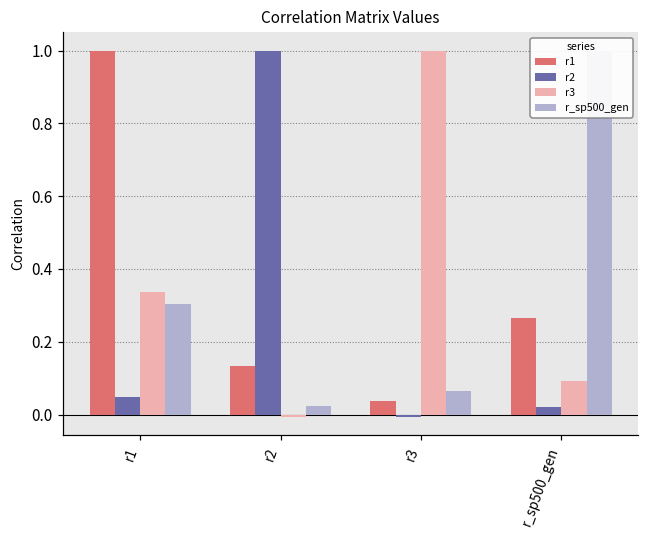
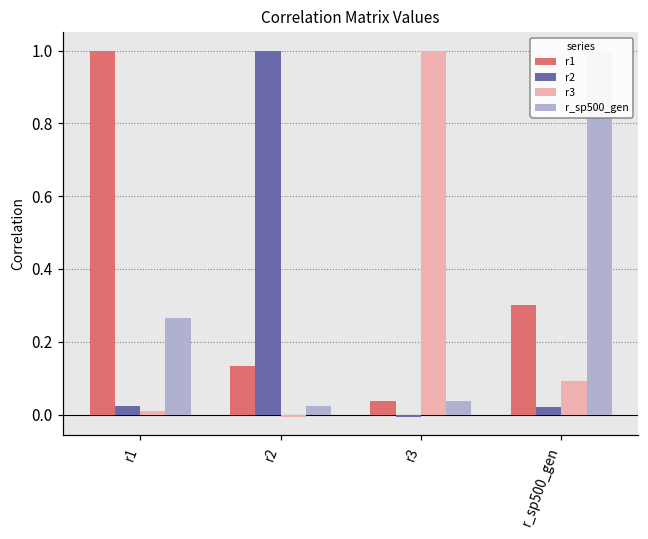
r2, r1: 0.05 -> 0.02
r3, r1: 0.34 -> 0.01
r_sp500_gen, r1: 0.30 -> 0.26
r_sp500_gen, r3: 0.07 -> 0.04
r1, r_sp500_gen: 0.26 -> 0.30
